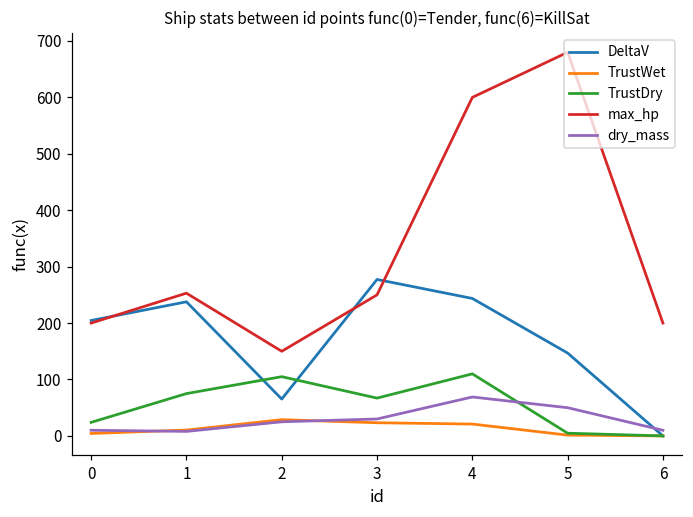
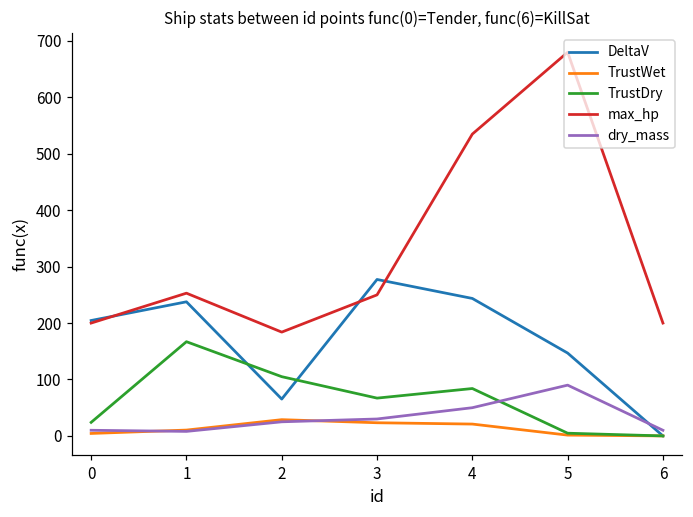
TrustDry, 1: 80 -> 170
max_hp, 2: 150 -> 180
TrustDry, 4: 110 -> 80
max_hp, 4: 600 -> 540
dry_mass, 4: 70 -> 50
dry_mass, 5: 50 -> 90
